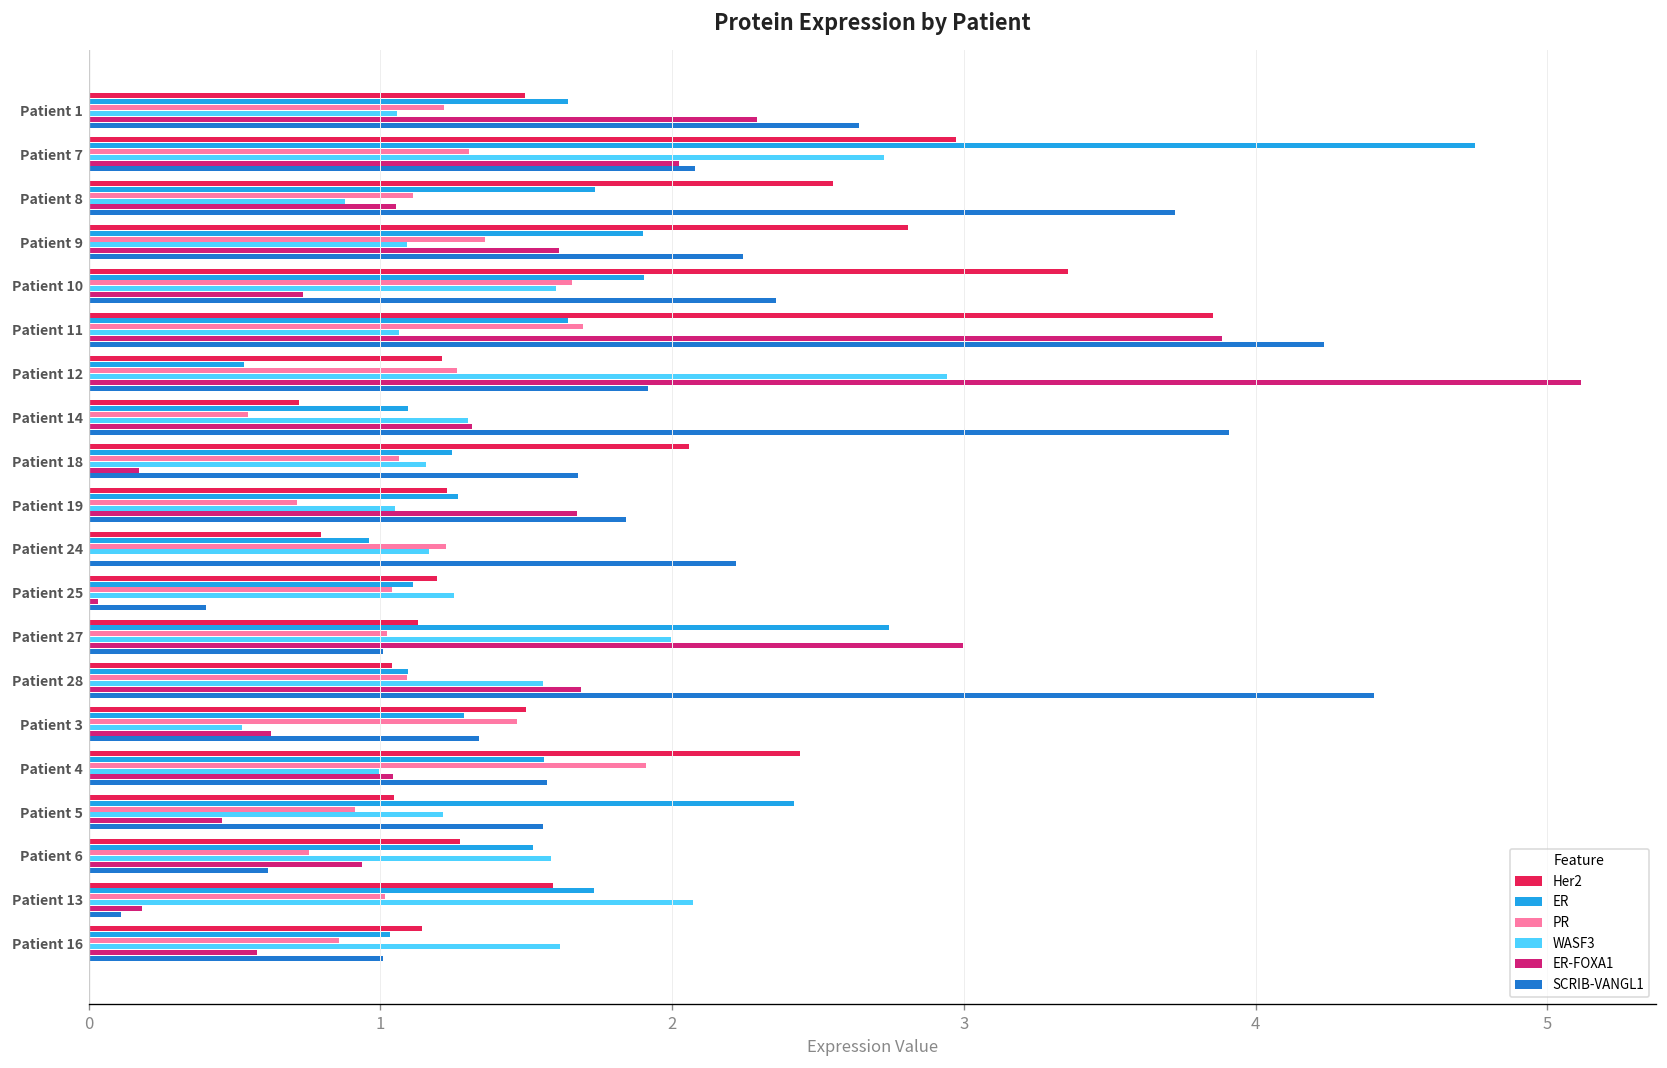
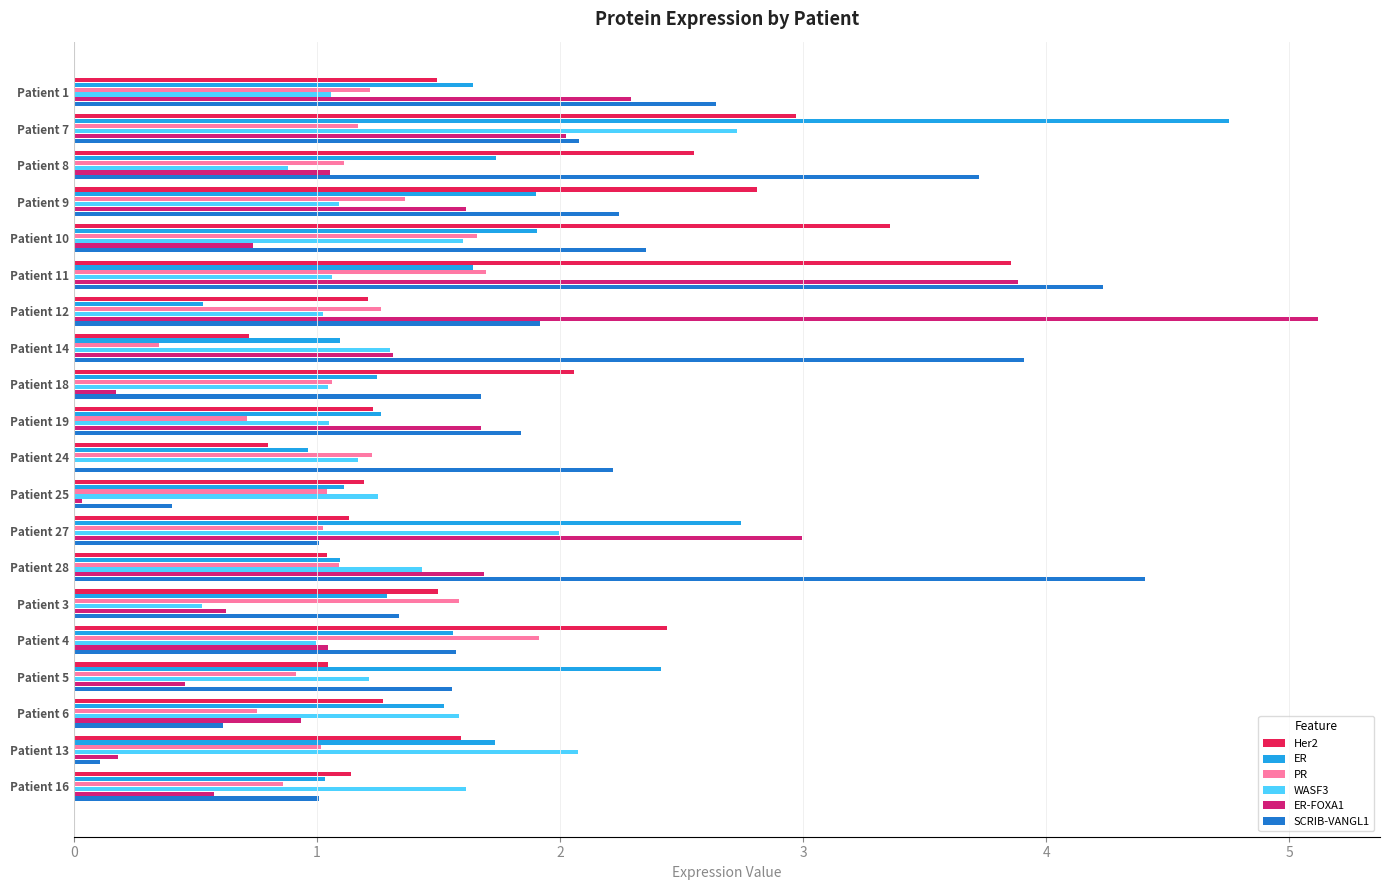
PR, Patient 7: 1.31 -> 1.17
WASF3, Patient 12: 2.94 -> 1.02
PR, Patient 14: 0.55 -> 0.35
WASF3, Patient 18: 1.16 -> 1.04
WASF3, Patient 28: 1.56 -> 1.43
PR, Patient 3: 1.47 -> 1.58
